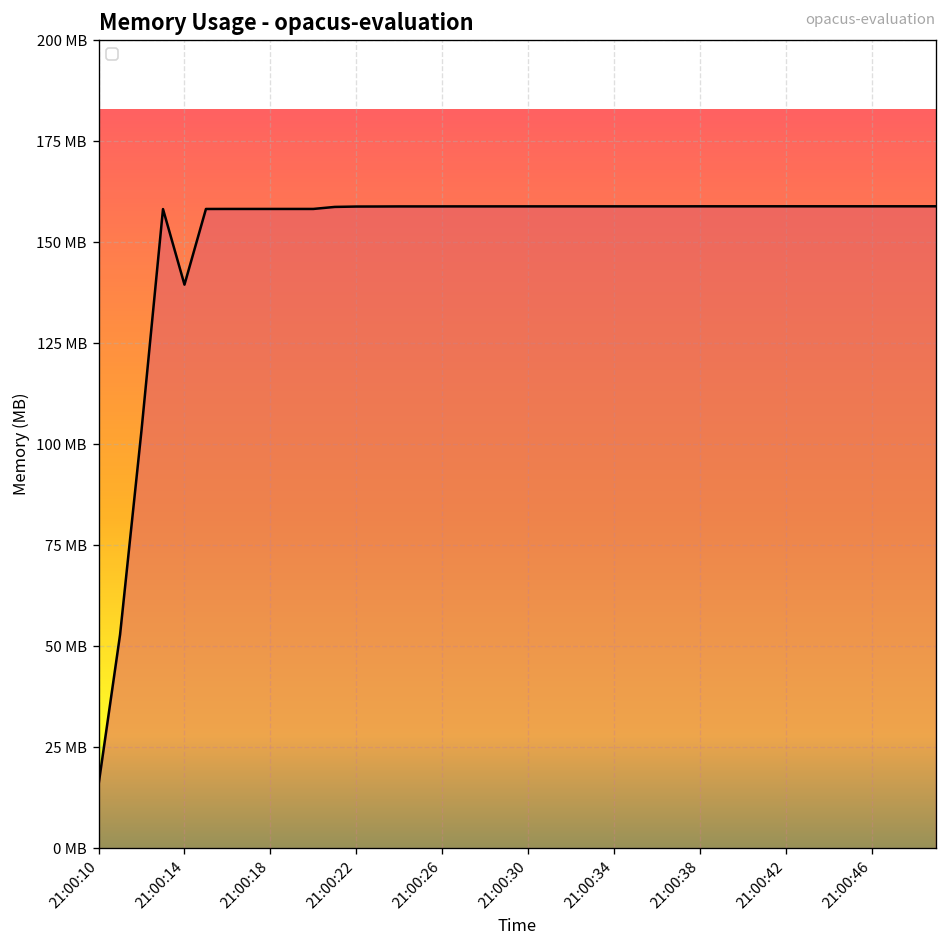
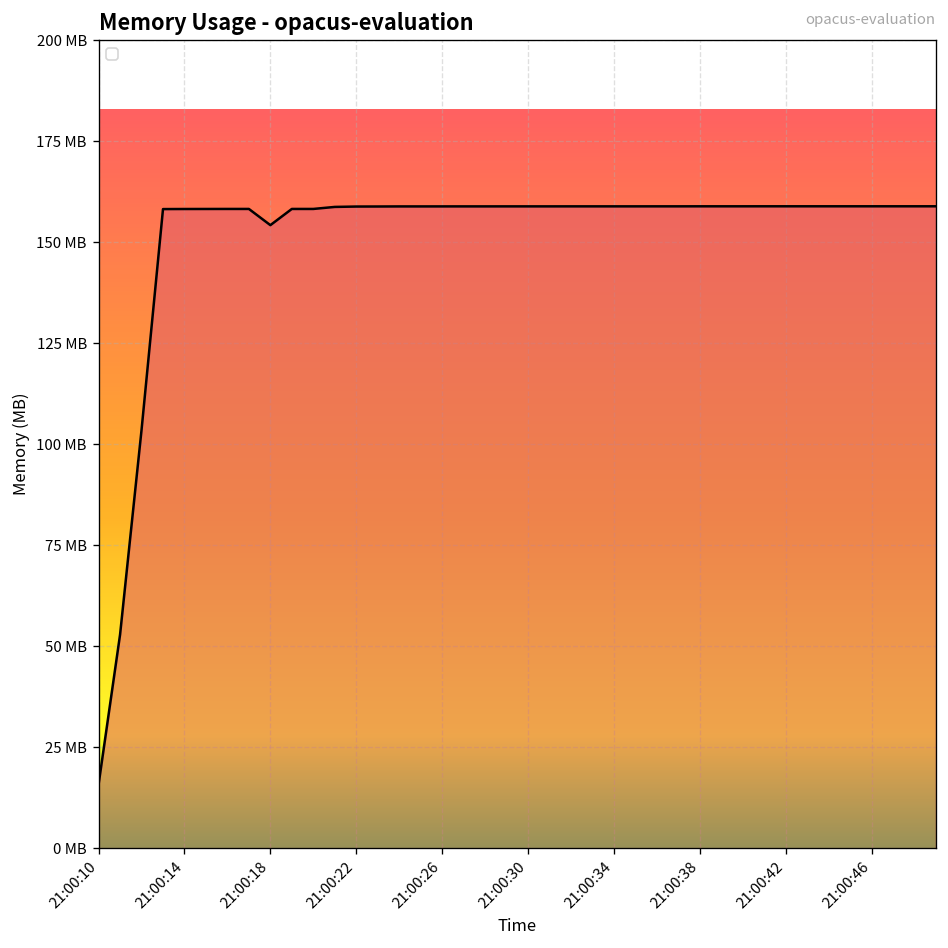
21:00:14: 139 MB -> 158 MB
21:00:18: 158 MB -> 154 MB
